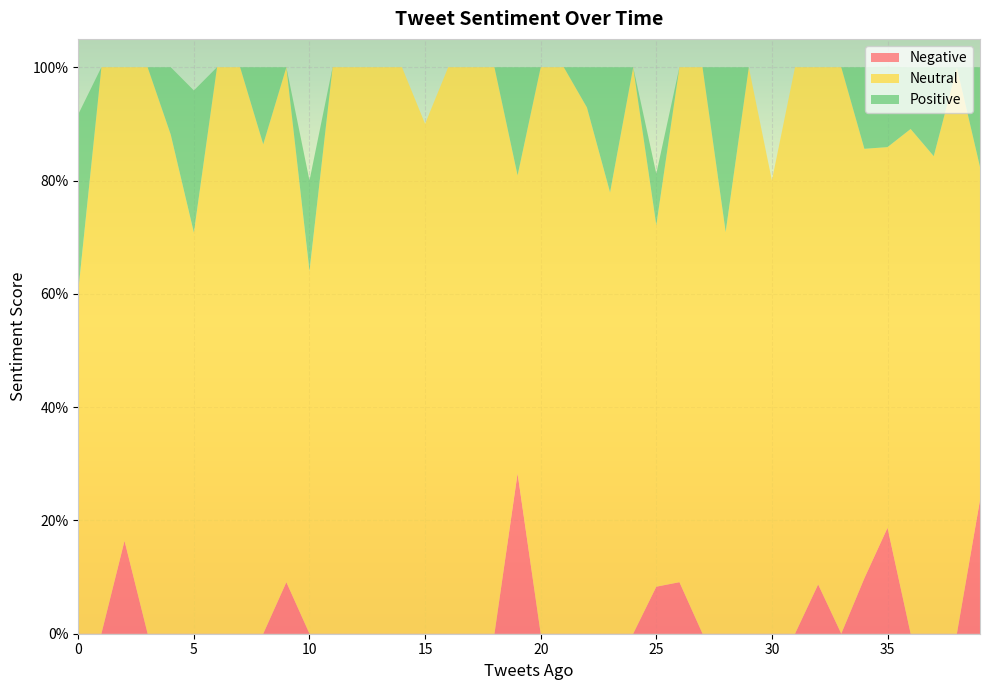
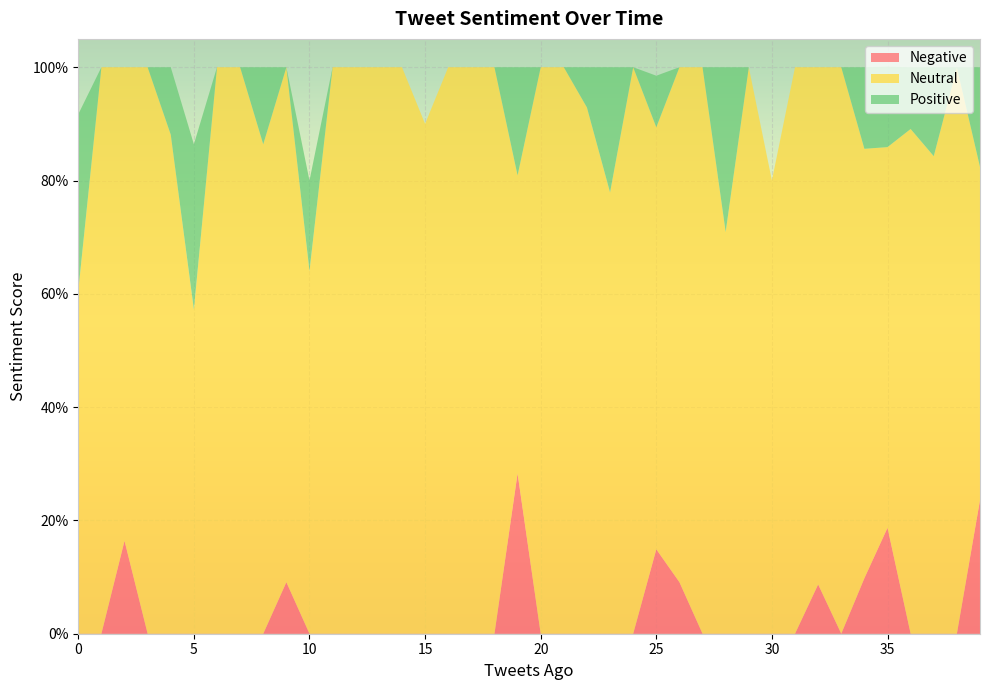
Neutral, 5: 71% -> 57%
Positive, 5: 25% -> 29%
Negative, 25: 8% -> 15%
Neutral, 25: 64% -> 75%
